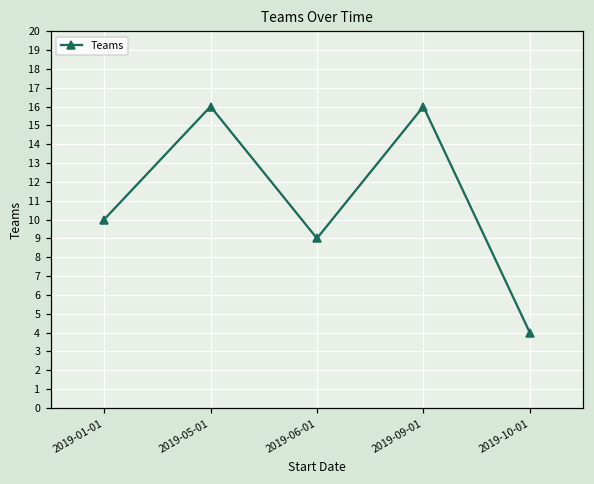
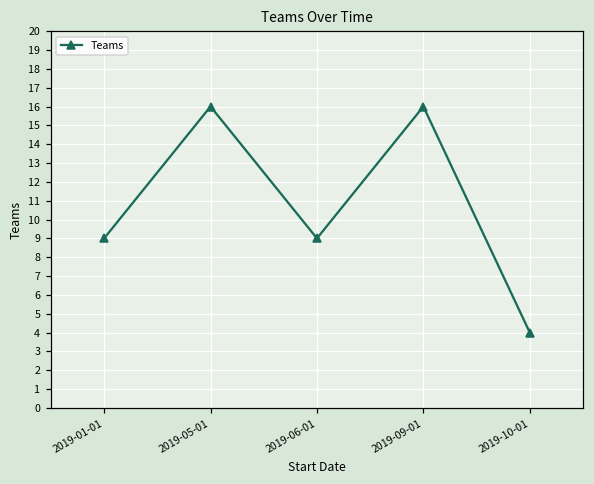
2019-01-01: 10 -> 9
